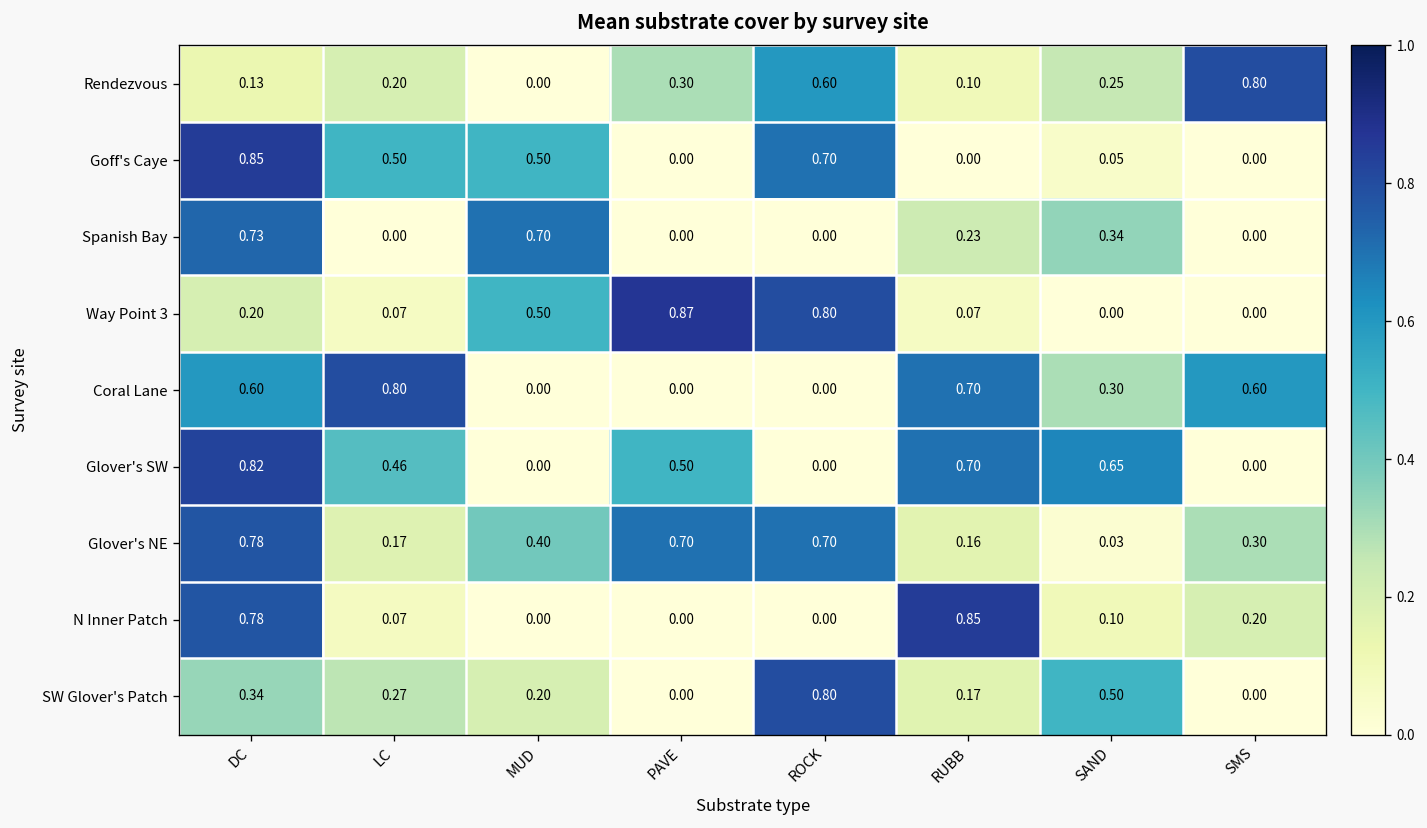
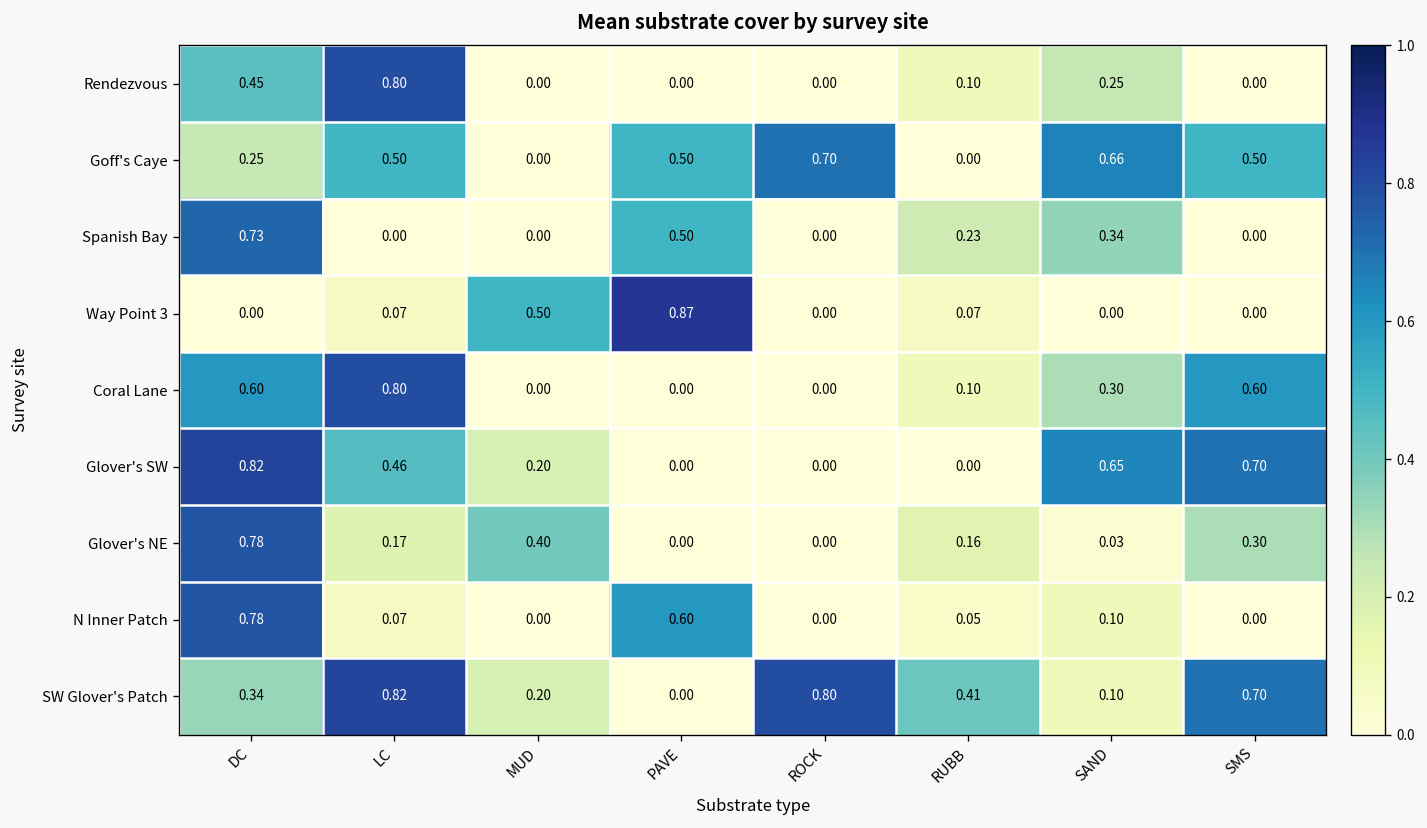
Rendezvous, DC: 0.13 -> 0.45
Rendezvous, LC: 0.20 -> 0.80
Rendezvous, PAVE: 0.30 -> 0.00
Rendezvous, ROCK: 0.60 -> 0.00
Rendezvous, SMS: 0.80 -> 0.00
Goff's Caye, DC: 0.85 -> 0.25
Goff's Caye, MUD: 0.50 -> 0.00
Goff's Caye, PAVE: 0.00 -> 0.50
Goff's Caye, SAND: 0.05 -> 0.66
Goff's Caye, SMS: 0.00 -> 0.50
Spanish Bay, MUD: 0.70 -> 0.00
Spanish Bay, PAVE: 0.00 -> 0.50
Way Point 3, DC: 0.20 -> 0.00
Way Point 3, ROCK: 0.80 -> 0.00
Coral Lane, RUBB: 0.70 -> 0.10
Glover's SW, MUD: 0.00 -> 0.20
Glover's SW, PAVE: 0.50 -> 0.00
Glover's SW, RUBB: 0.70 -> 0.00
Glover's SW, SMS: 0.00 -> 0.70
Glover's NE, PAVE: 0.70 -> 0.00
Glover's NE, ROCK: 0.70 -> 0.00
N Inner Patch, PAVE: 0.00 -> 0.60
N Inner Patch, RUBB: 0.85 -> 0.05
N Inner Patch, SMS: 0.20 -> 0.00
SW Glover's Patch, LC: 0.27 -> 0.82
SW Glover's Patch, RUBB: 0.17 -> 0.41
SW Glover's Patch, SAND: 0.50 -> 0.10
SW Glover's Patch, SMS: 0.00 -> 0.70
